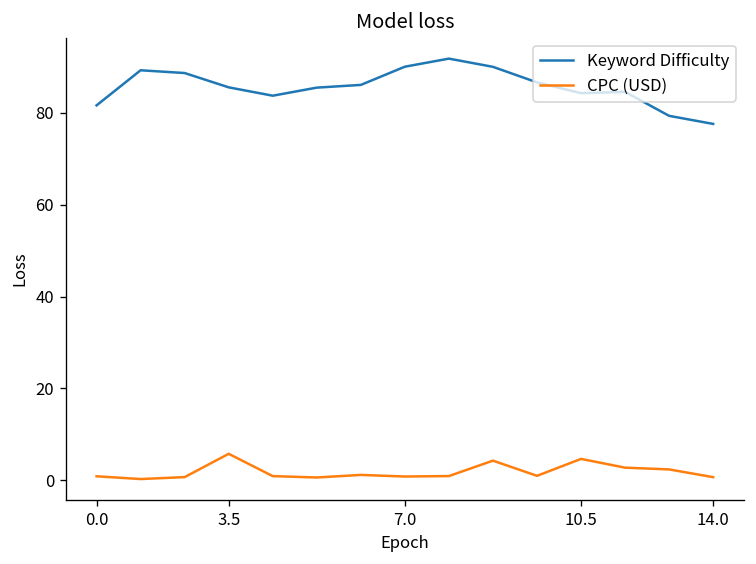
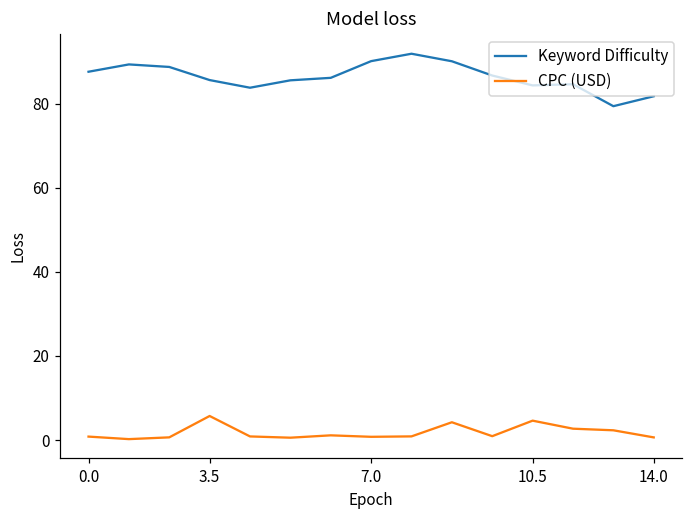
Keyword Difficulty, 0.0: 82 -> 88
Keyword Difficulty, 14.0: 78 -> 82
